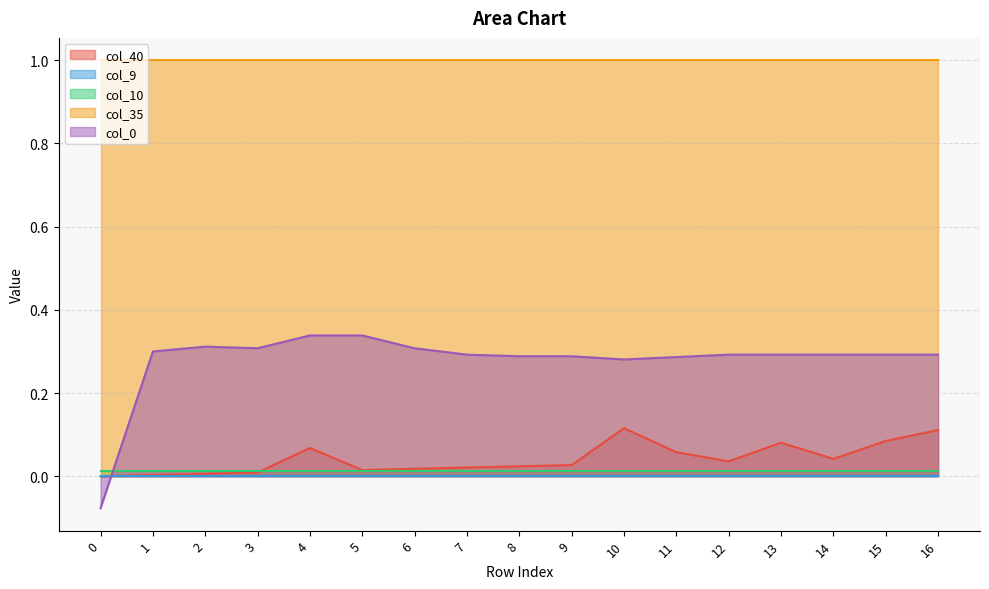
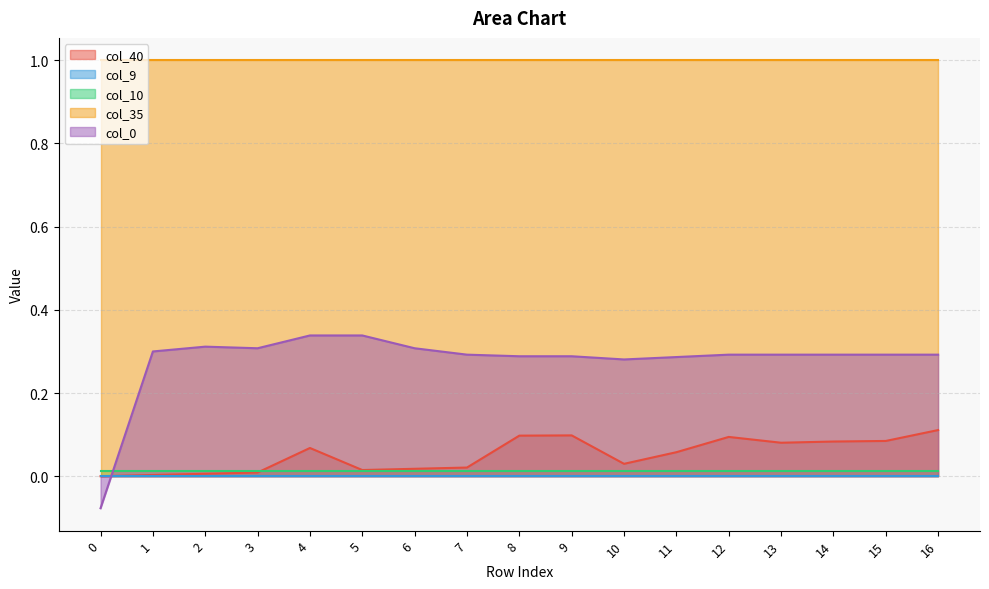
col_40, 8: 0.02 -> 0.10
col_40, 9: 0.03 -> 0.10
col_40, 10: 0.12 -> 0.03
col_40, 12: 0.04 -> 0.09
col_40, 14: 0.04 -> 0.08
